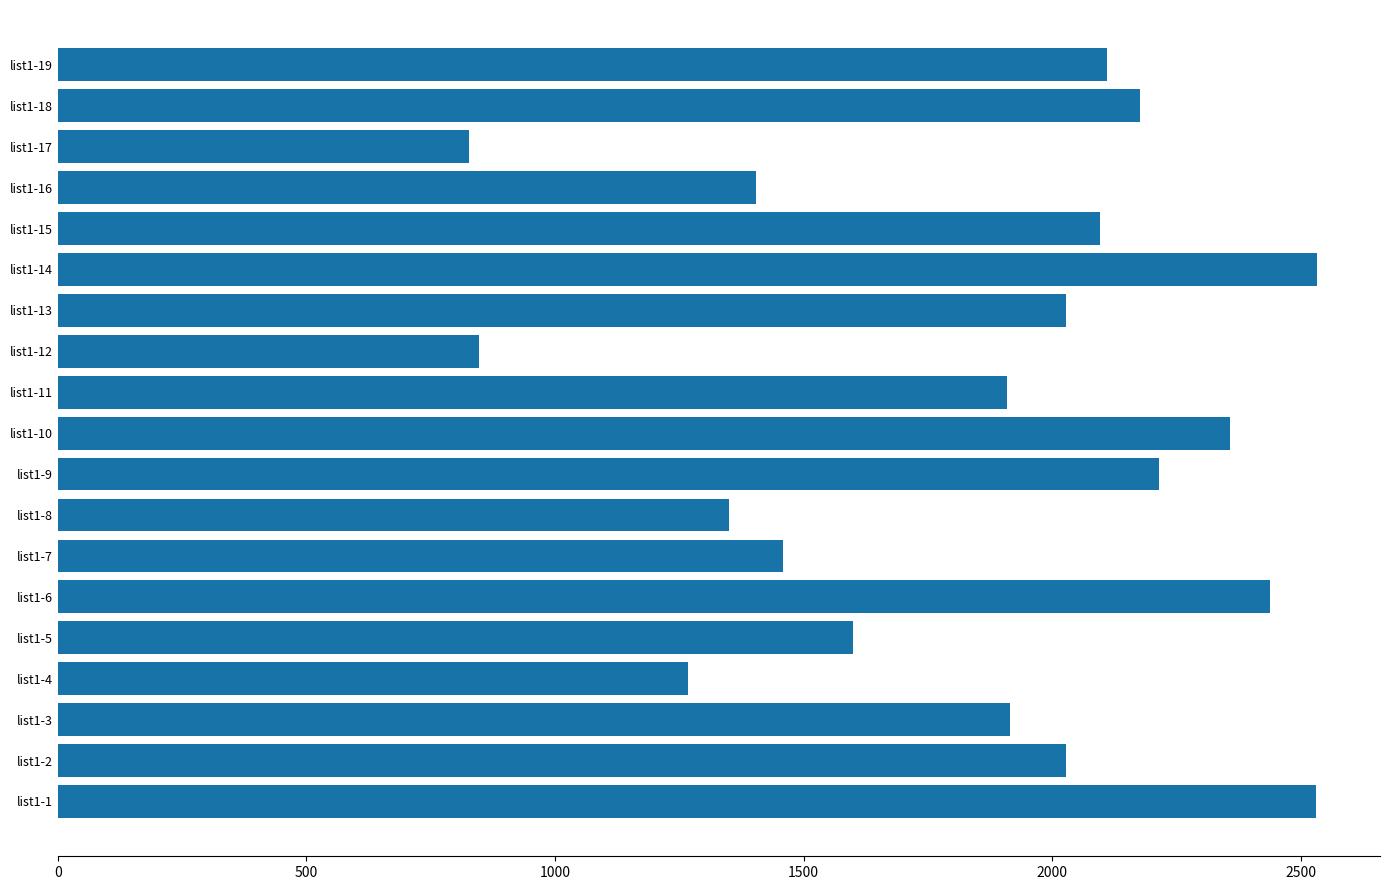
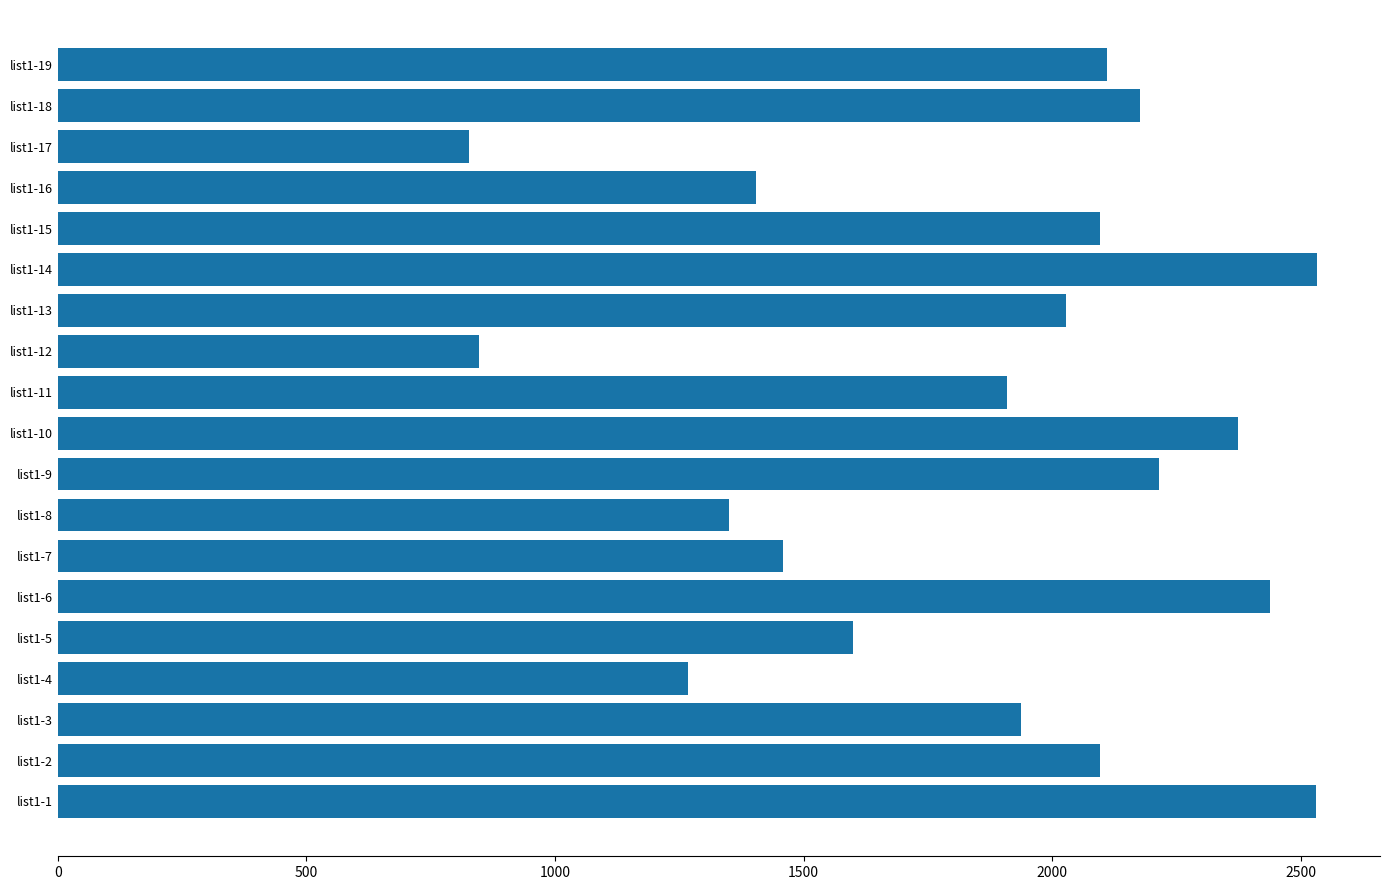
list1-10: 2360 -> 2370
list1-3: 1920 -> 1940
list1-2: 2030 -> 2100
